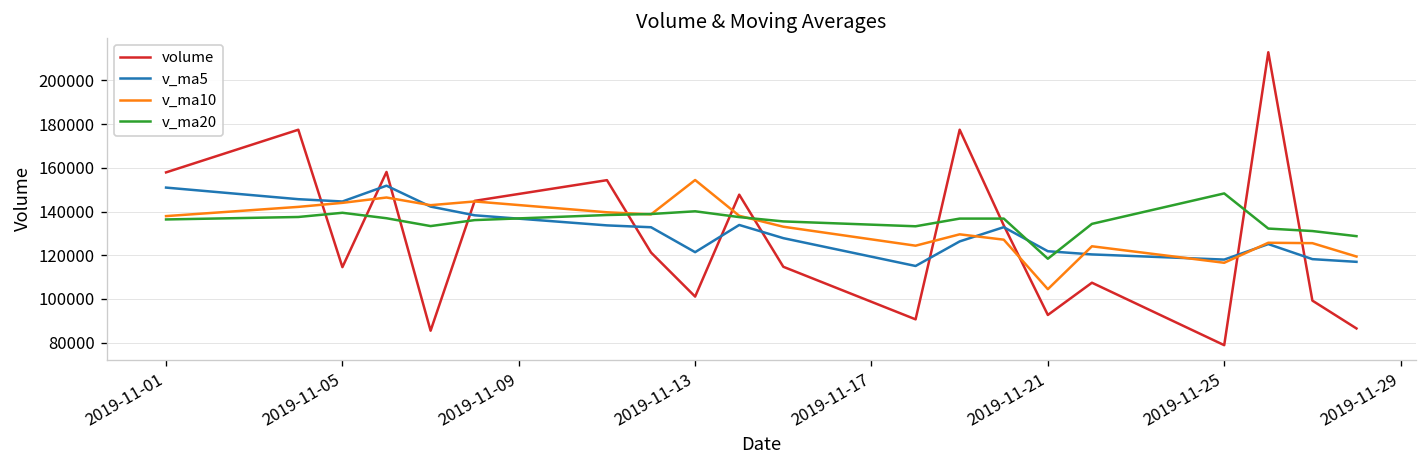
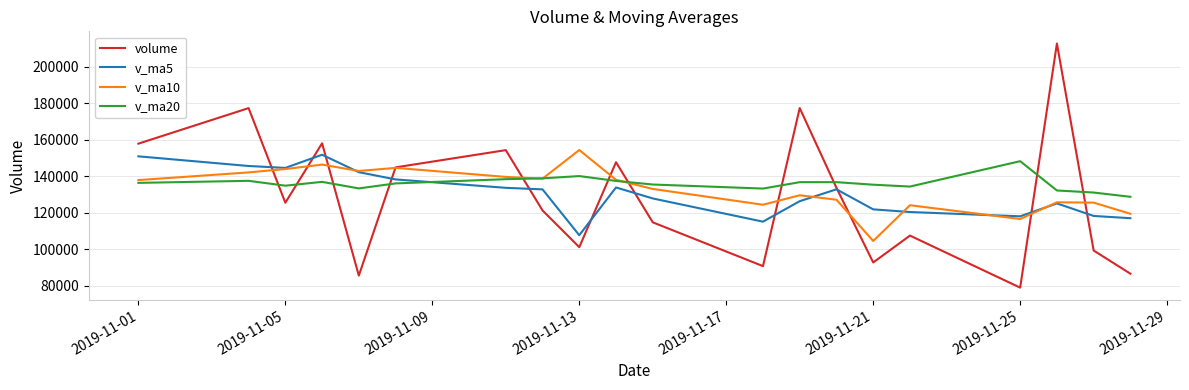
volume, 2019-11-05: 115000 -> 125000
v_ma20, 2019-11-05: 139000 -> 135000
v_ma5, 2019-11-13: 121000 -> 108000
v_ma20, 2019-11-21: 118000 -> 135000
